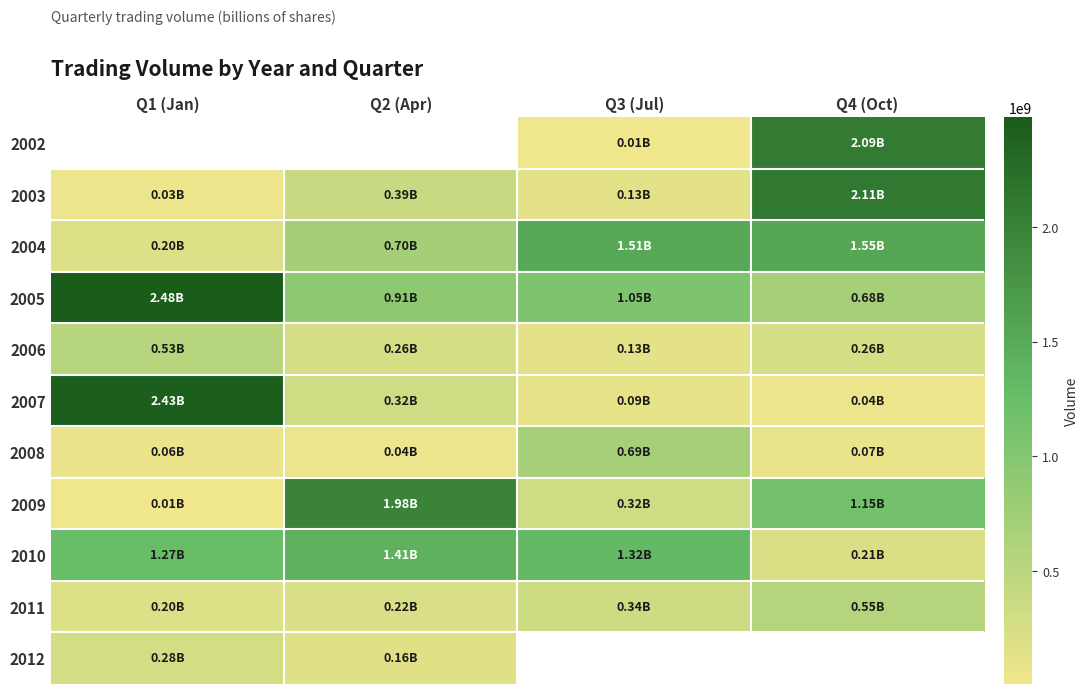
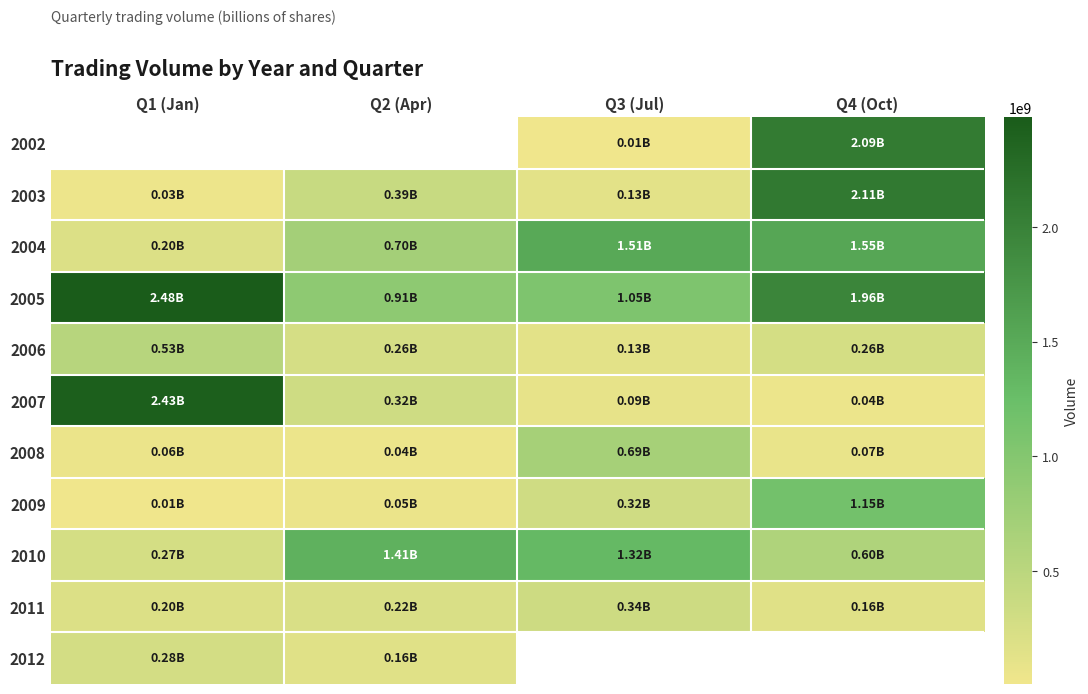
2005, Q4 (Oct): 0.68B -> 1.96B
2009, Q2 (Apr): 1.98B -> 0.05B
2010, Q1 (Jan): 1.27B -> 0.27B
2010, Q4 (Oct): 0.21B -> 0.60B
2011, Q4 (Oct): 0.55B -> 0.16B
